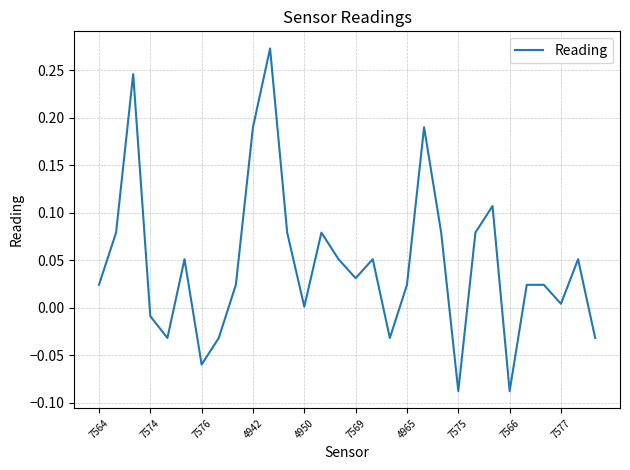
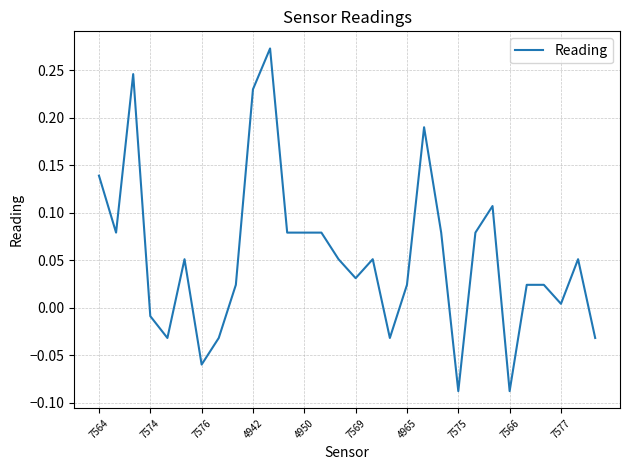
7564: 0.02 -> 0.14
4942: 0.19 -> 0.23
4950: 0.00 -> 0.08
